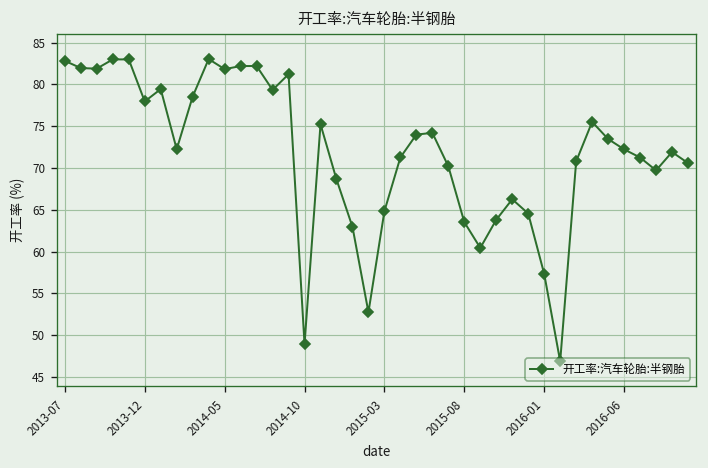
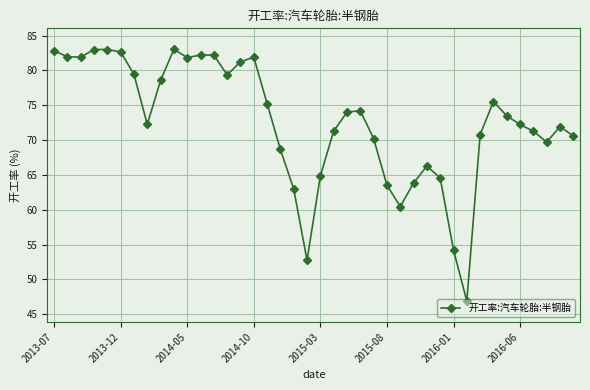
2013-12: 78 -> 83
2014-10: 49 -> 82
2016-01: 57 -> 54
